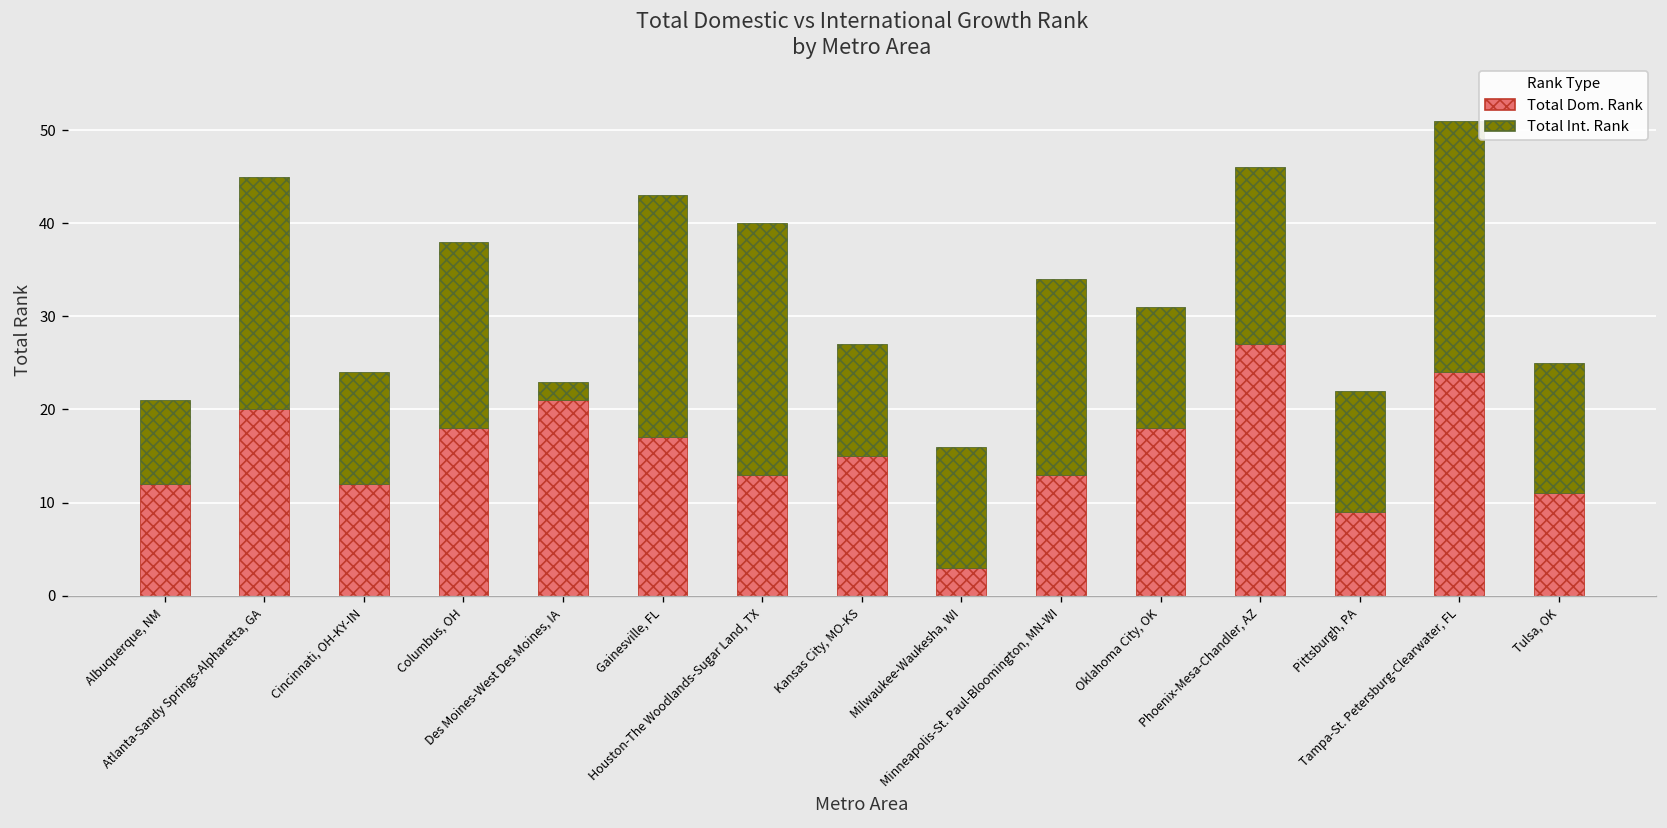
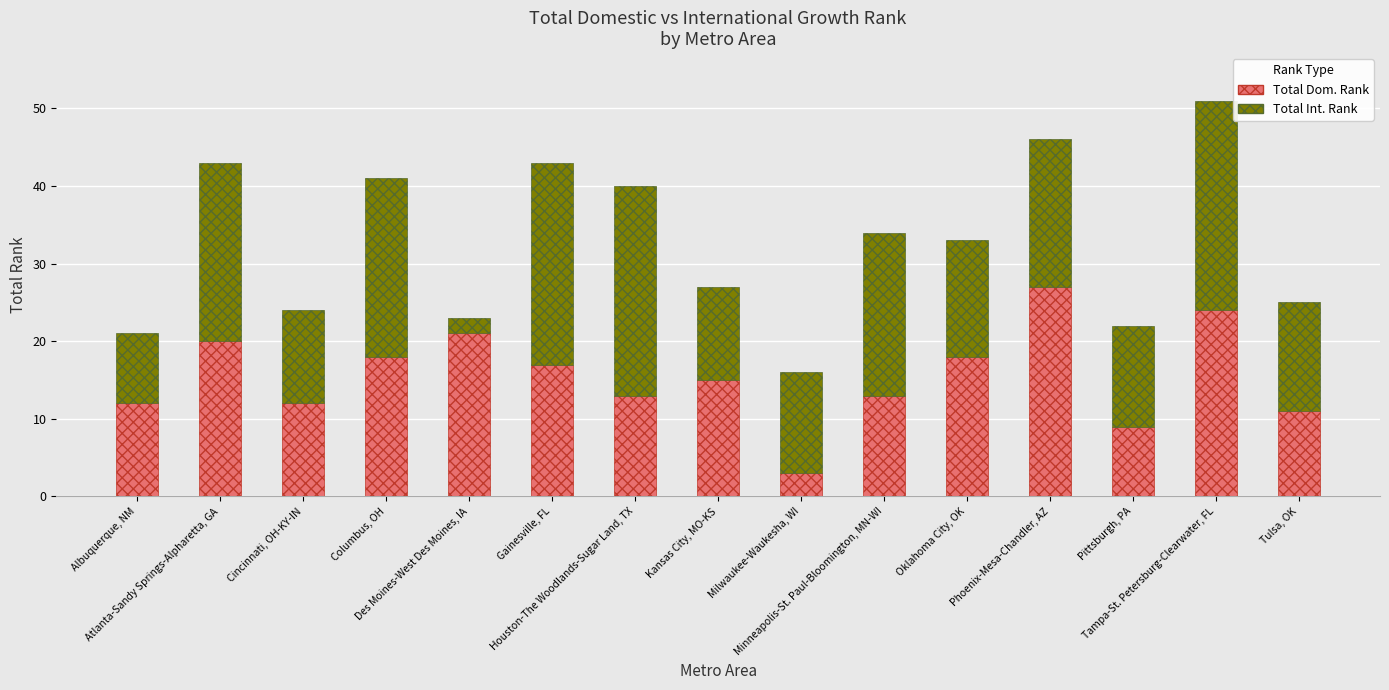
Total Int. Rank, Atlanta-Sandy Springs-Alpharetta, GA: 25 -> 23
Total Int. Rank, Columbus, OH: 20 -> 23
Total Int. Rank, Oklahoma City, OK: 13 -> 15
